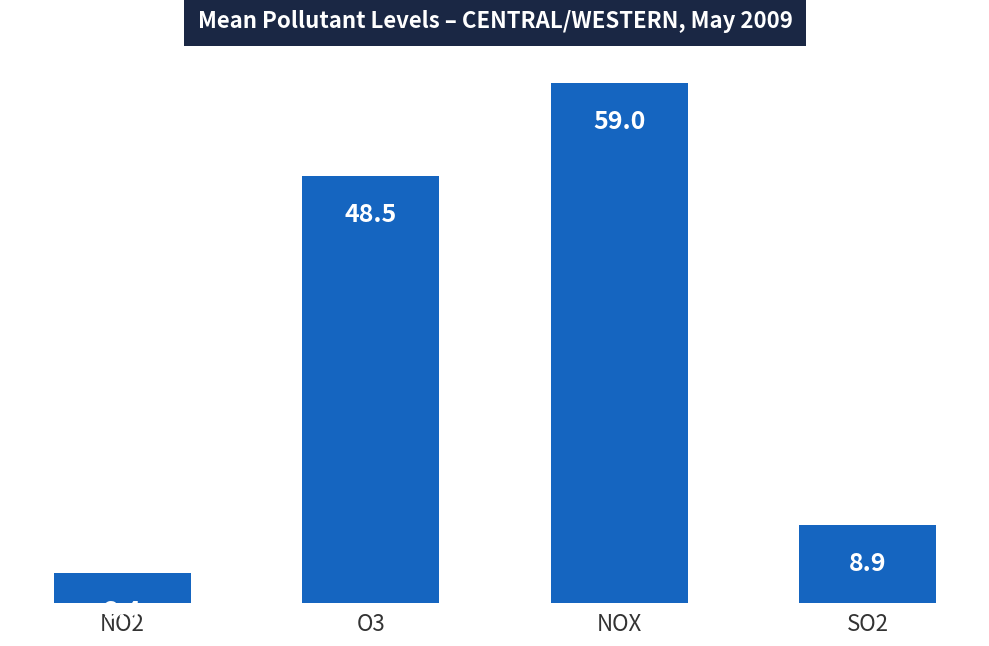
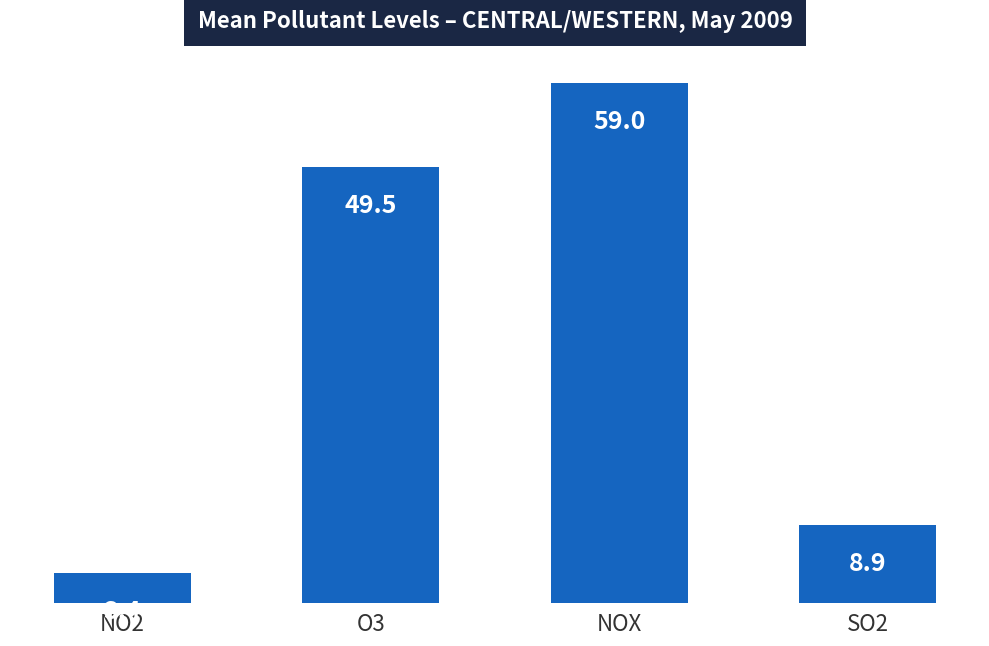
O3: 48.5 -> 49.5
